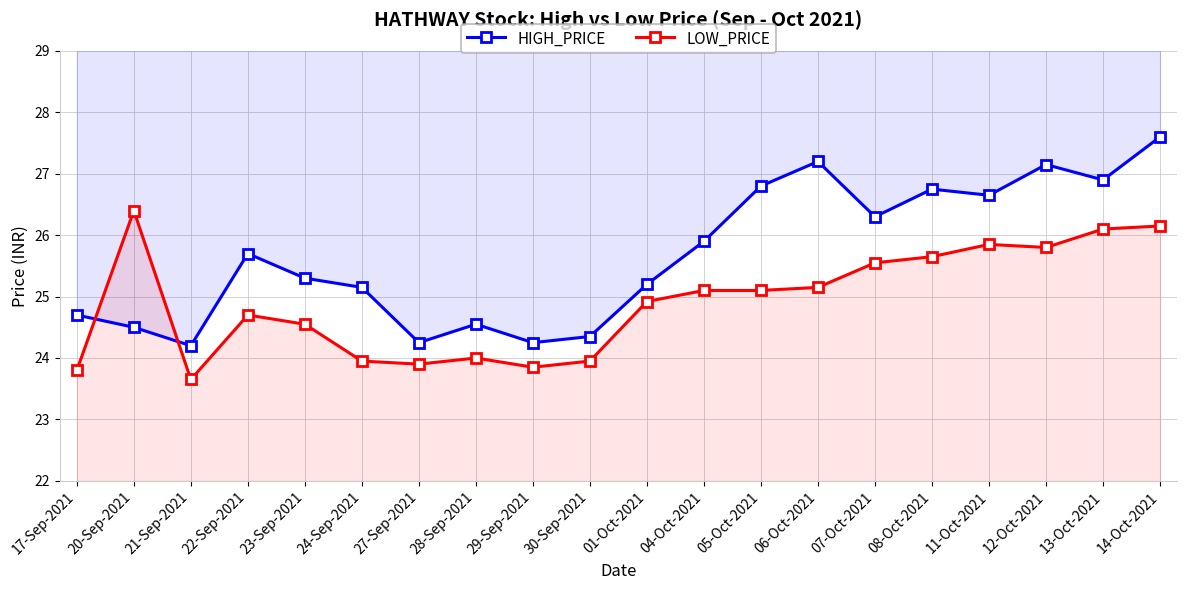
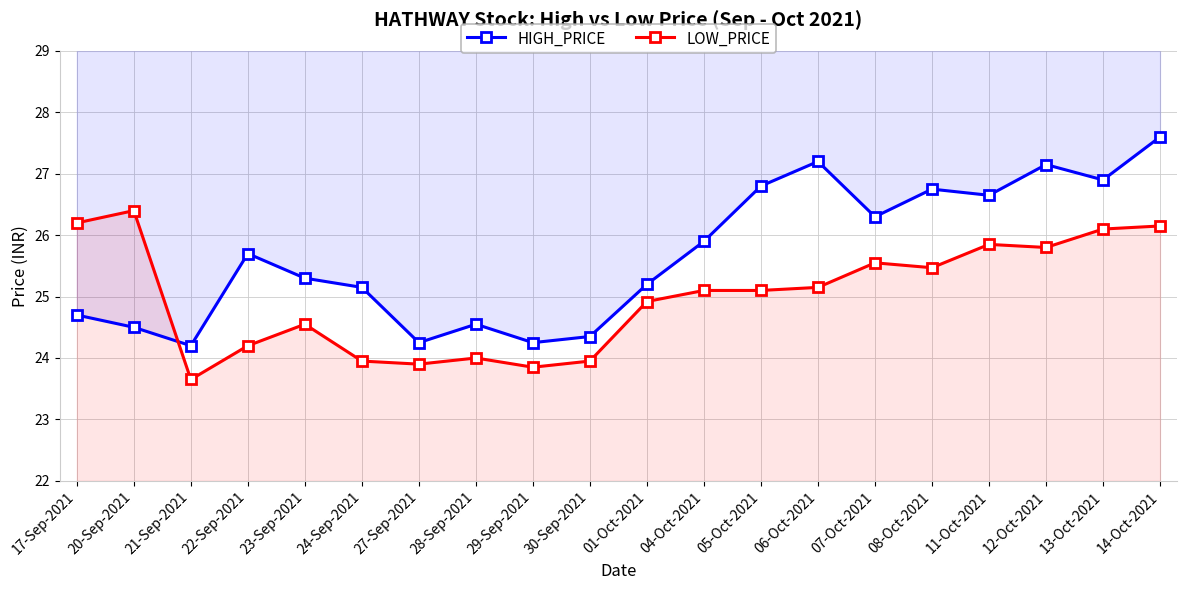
LOW_PRICE, 17-Sep-2021: 23.8 -> 26.2
LOW_PRICE, 22-Sep-2021: 24.7 -> 24.2
LOW_PRICE, 08-Oct-2021: 25.7 -> 25.5
